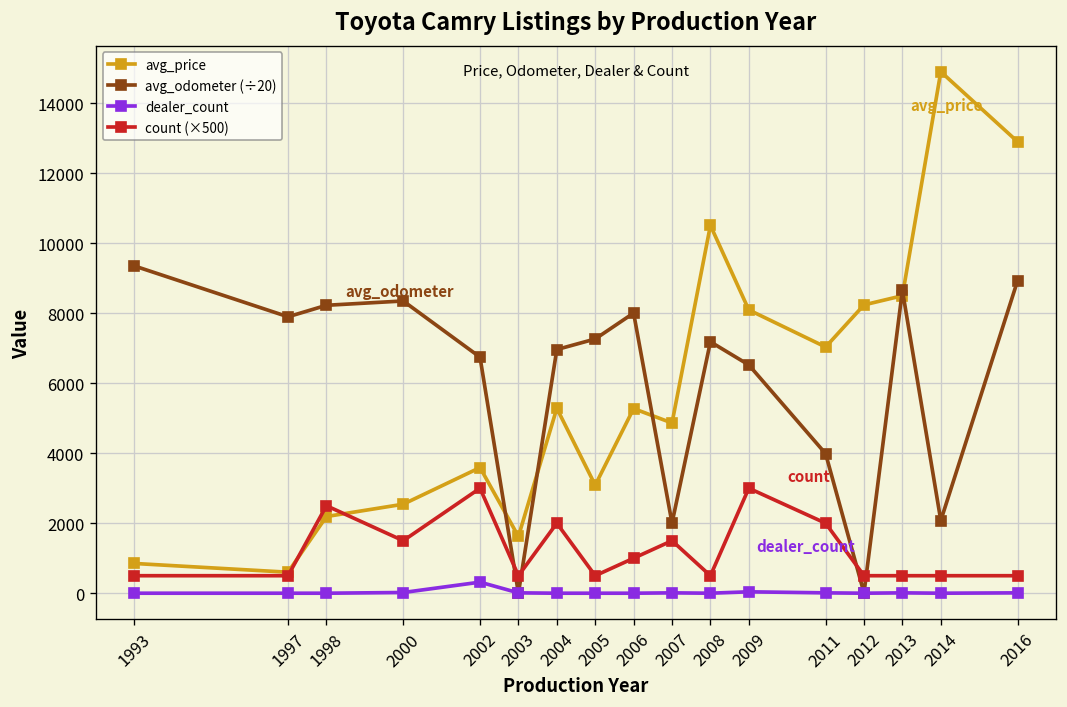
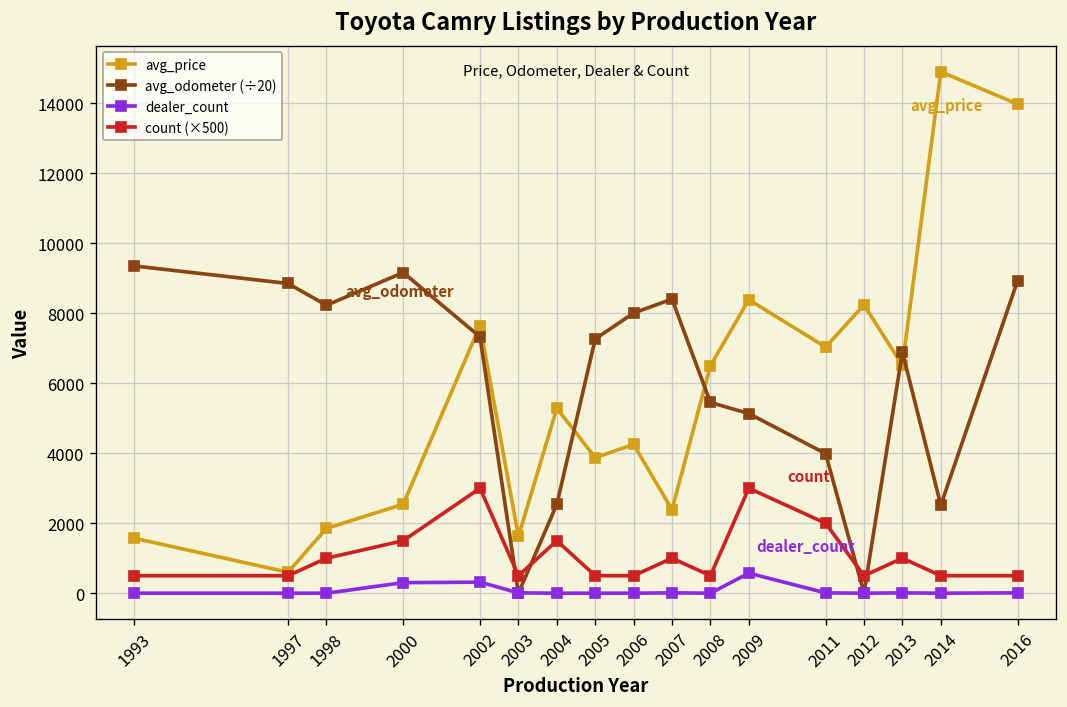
avg_price, 1993: 900 -> 1600
avg_odometer (÷20), 1997: 7900 -> 8900
avg_price, 1998: 2200 -> 1900
count (×500), 1998: 2500 -> 1000
avg_odometer (÷20), 2000: 8400 -> 9200
dealer_count, 2000: 0 -> 300
avg_price, 2002: 3600 -> 7600
avg_odometer (÷20), 2002: 6700 -> 7300
avg_odometer (÷20), 2004: 7000 -> 2500
count (×500), 2004: 2000 -> 1500
avg_price, 2005: 3100 -> 3900
avg_price, 2006: 5300 -> 4300
count (×500), 2006: 1000 -> 500
avg_price, 2007: 4900 -> 2400
avg_odometer (÷20), 2007: 2000 -> 8400
count (×500), 2007: 1500 -> 1000
avg_price, 2008: 10500 -> 6500
avg_odometer (÷20), 2008: 7200 -> 5500
avg_price, 2009: 8100 -> 8400
avg_odometer (÷20), 2009: 6500 -> 5100
dealer_count, 2009: 0 -> 600
avg_price, 2013: 8500 -> 6500
avg_odometer (÷20), 2013: 8700 -> 6900
count (×500), 2013: 500 -> 1000
avg_odometer (÷20), 2014: 2100 -> 2500
avg_price, 2016: 12900 -> 14000
